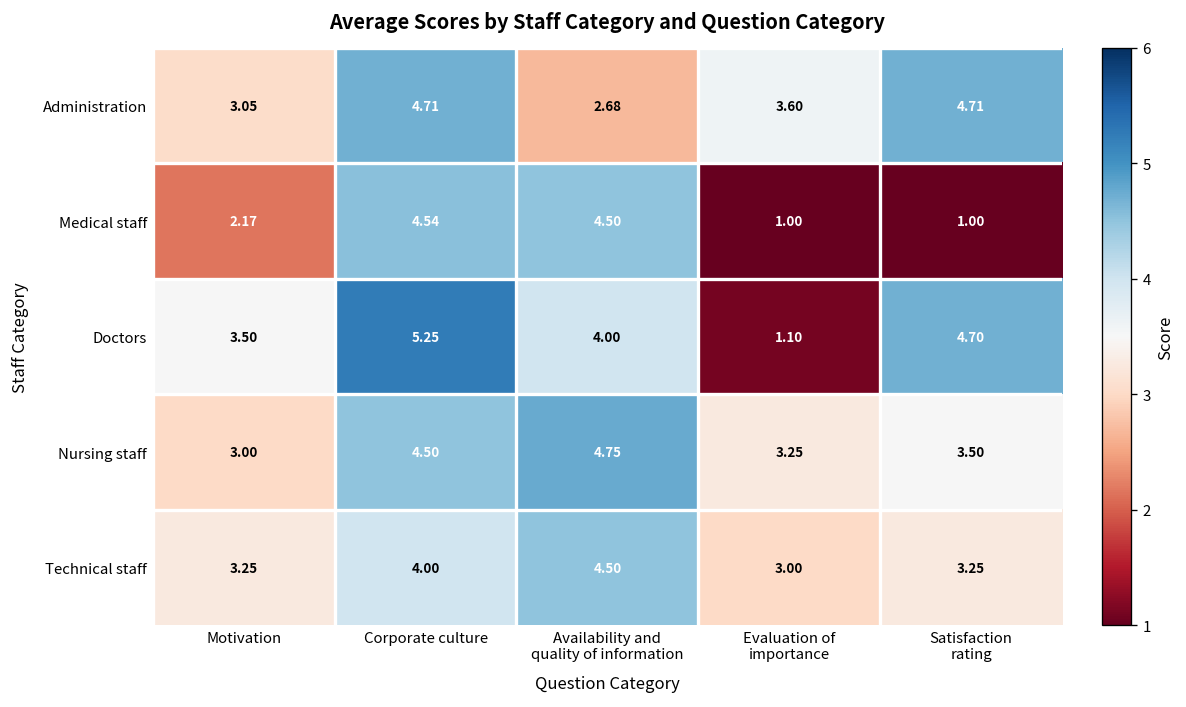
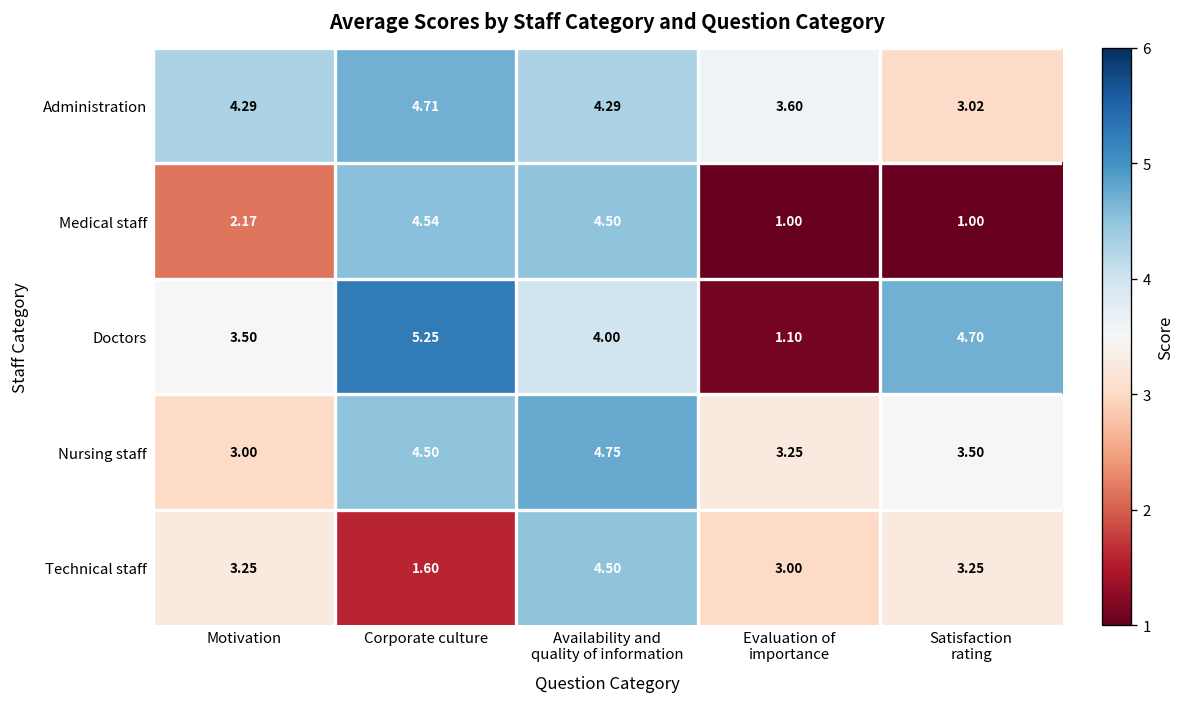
Administration, Motivation: 3.05 -> 4.29
Administration, Availability and quality of information: 2.68 -> 4.29
Administration, Satisfaction rating: 4.71 -> 3.02
Technical staff, Corporate culture: 4.00 -> 1.60
